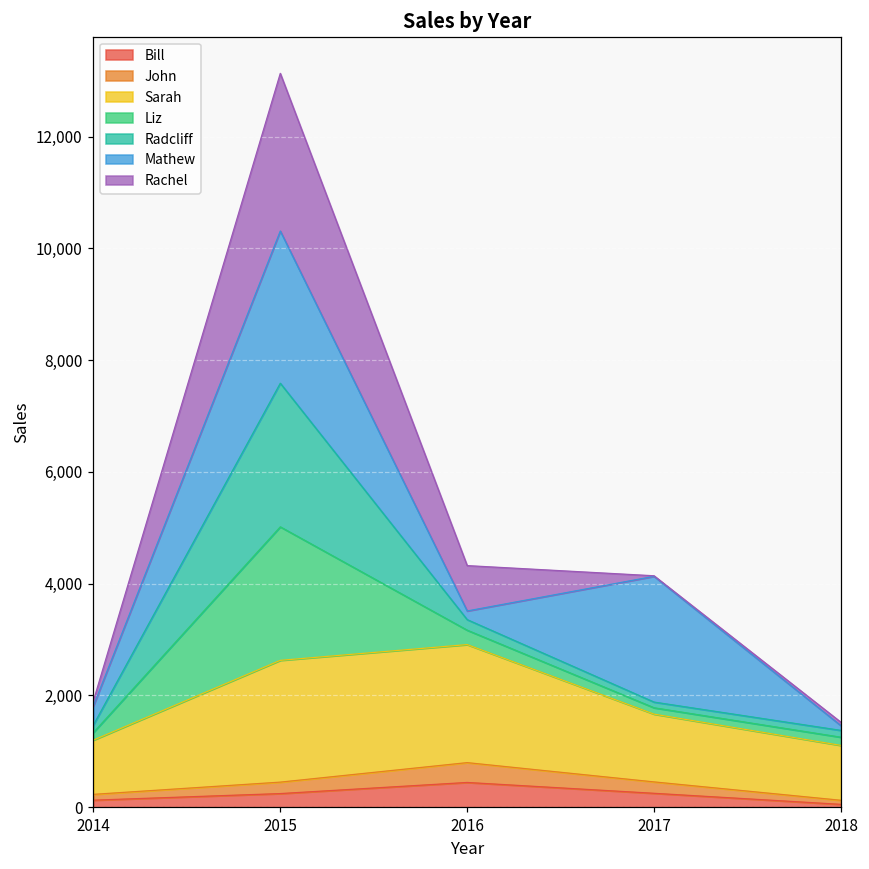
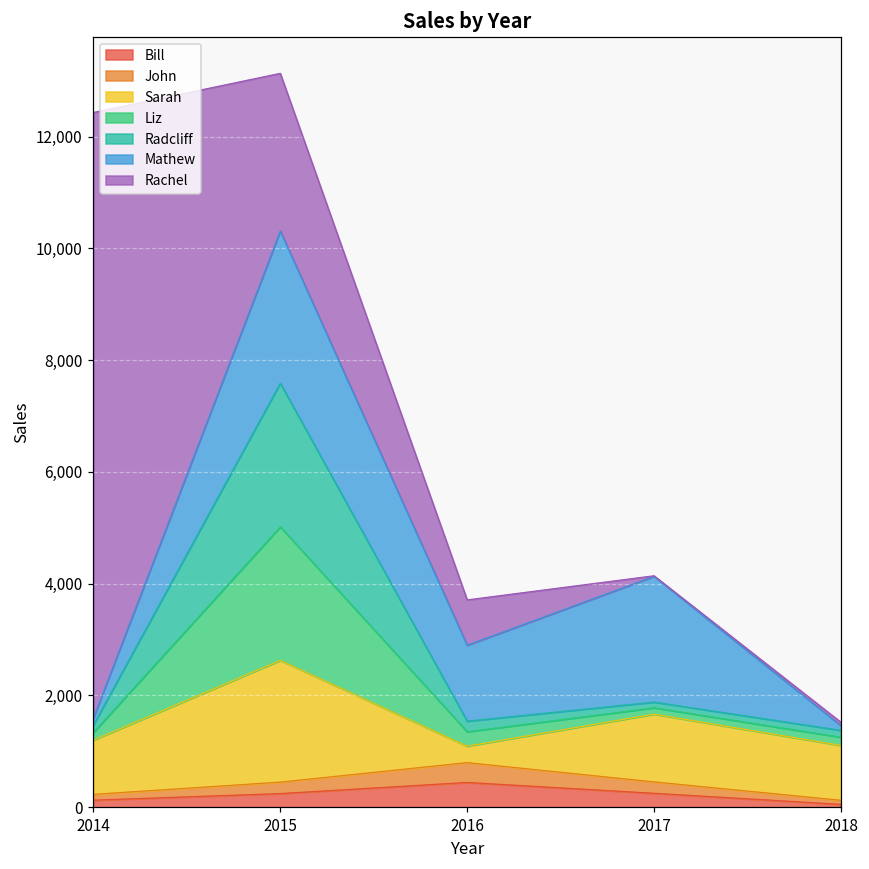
Mathew, 2014: 300 -> 100
Rachel, 2014: 100 -> 10,800
Sarah, 2016: 2,100 -> 300
Mathew, 2016: 200 -> 1,400
